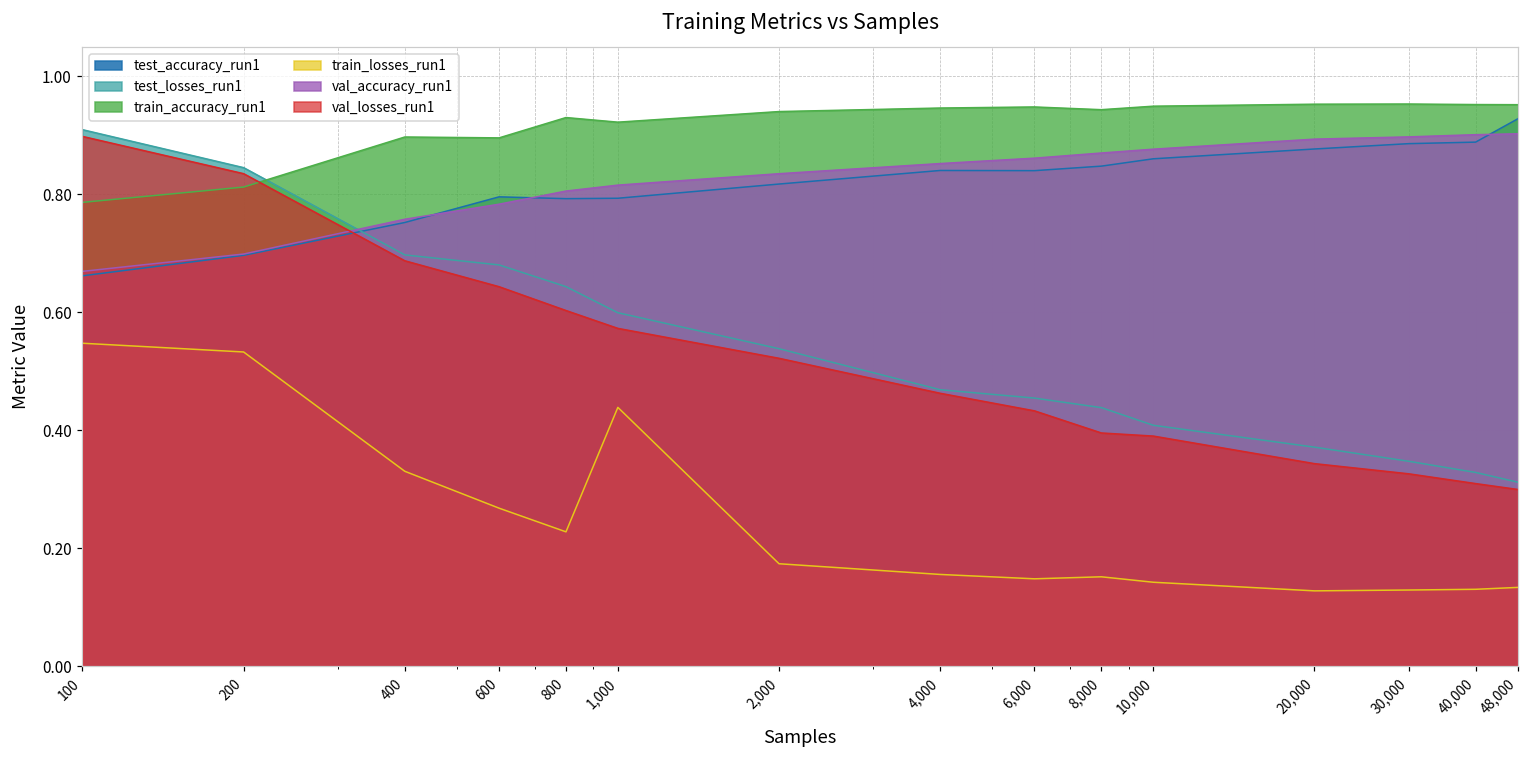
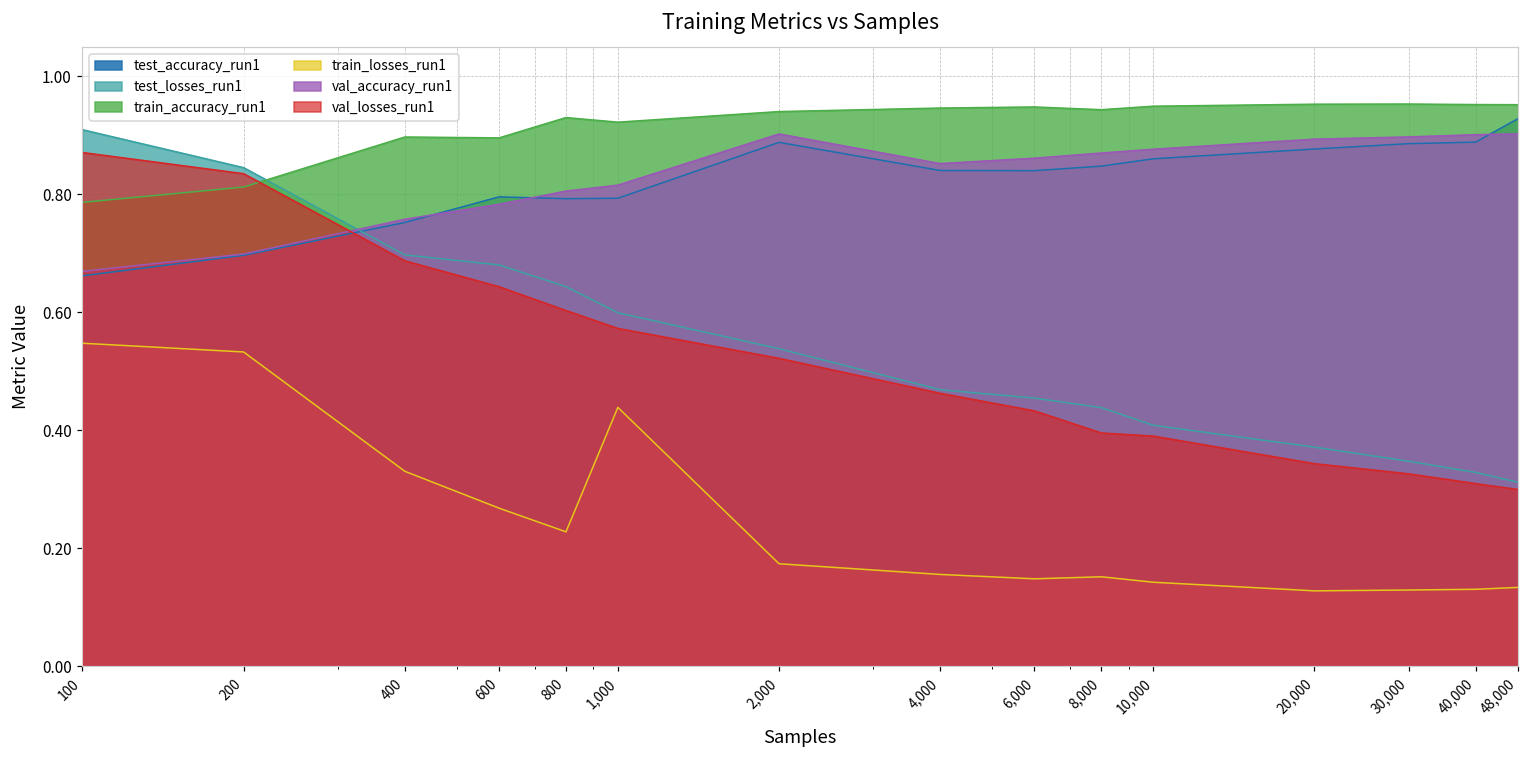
val_losses_run1, 100: 0.90 -> 0.87
test_accuracy_run1, 2,000: 0.82 -> 0.89
val_accuracy_run1, 2,000: 0.84 -> 0.90
